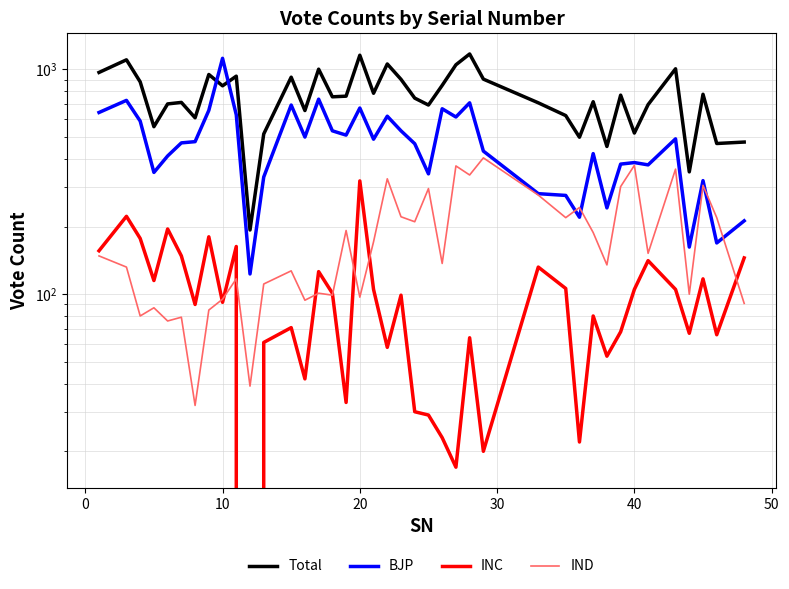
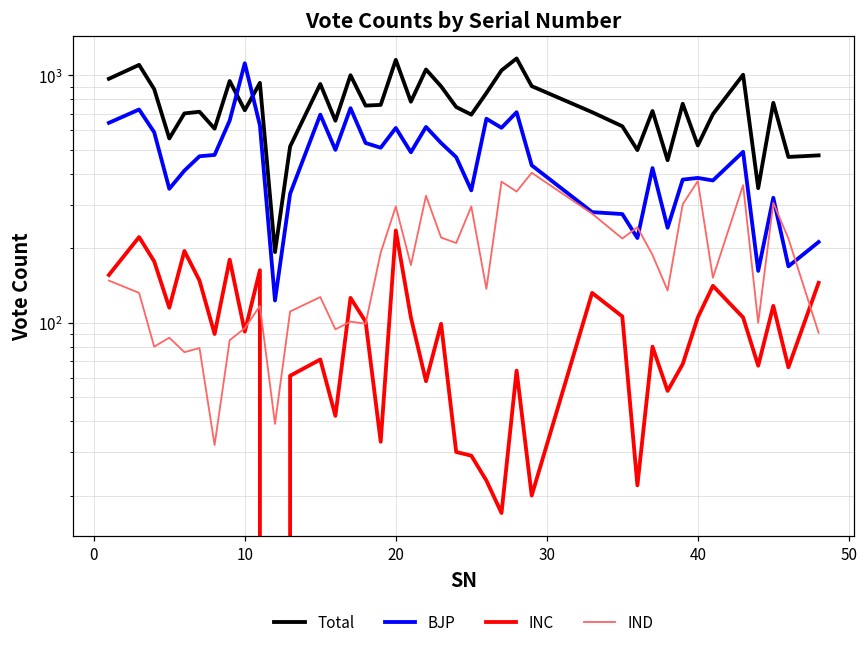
Total, 10: 850 -> 720
BJP, 20: 670 -> 610
INC, 20: 320 -> 240
IND, 20: 97 -> 300
